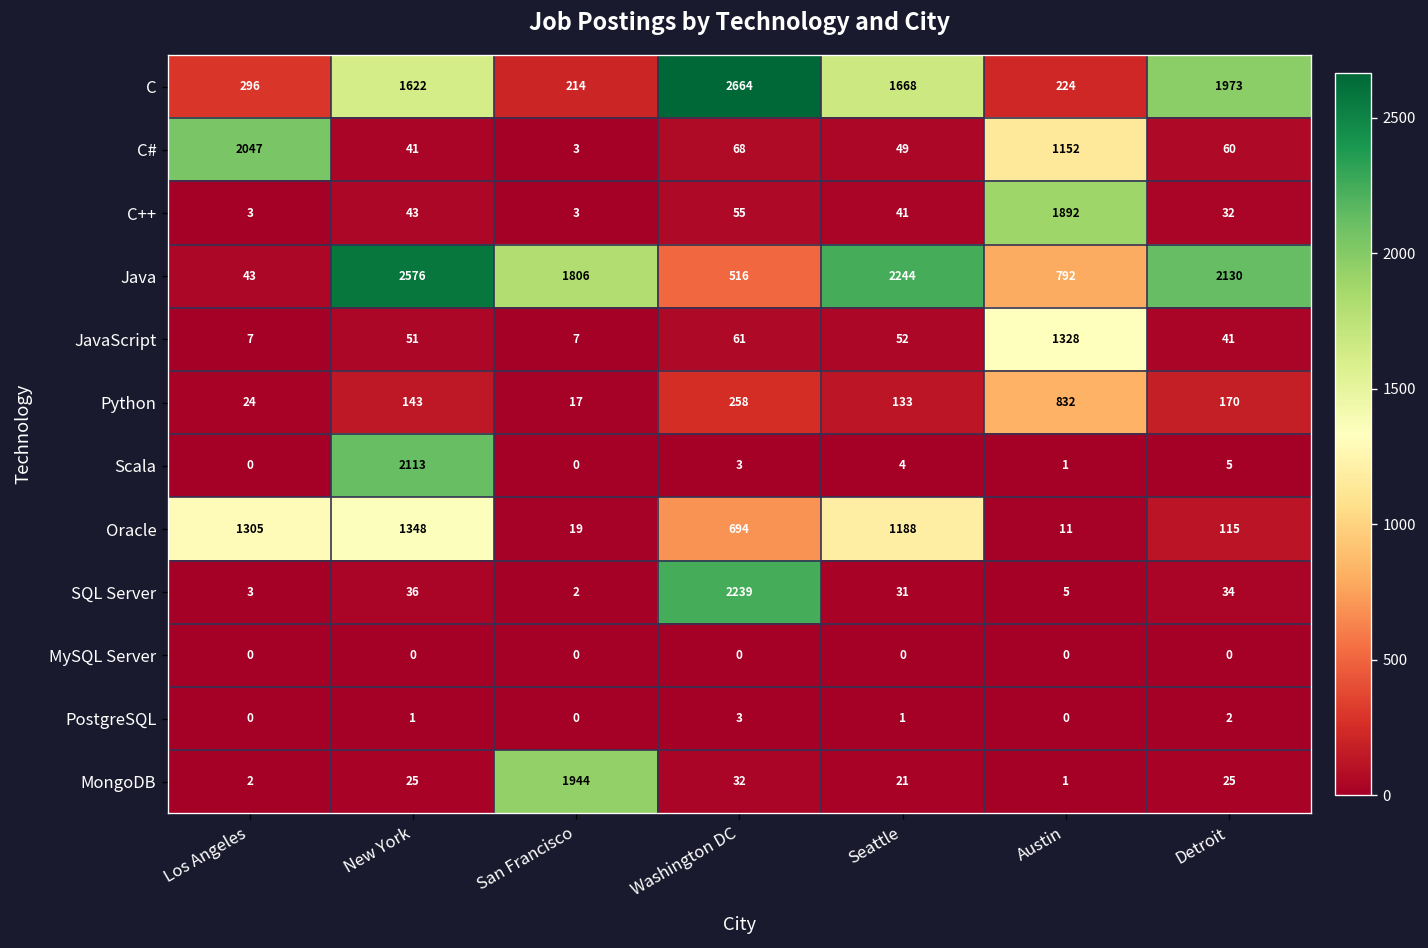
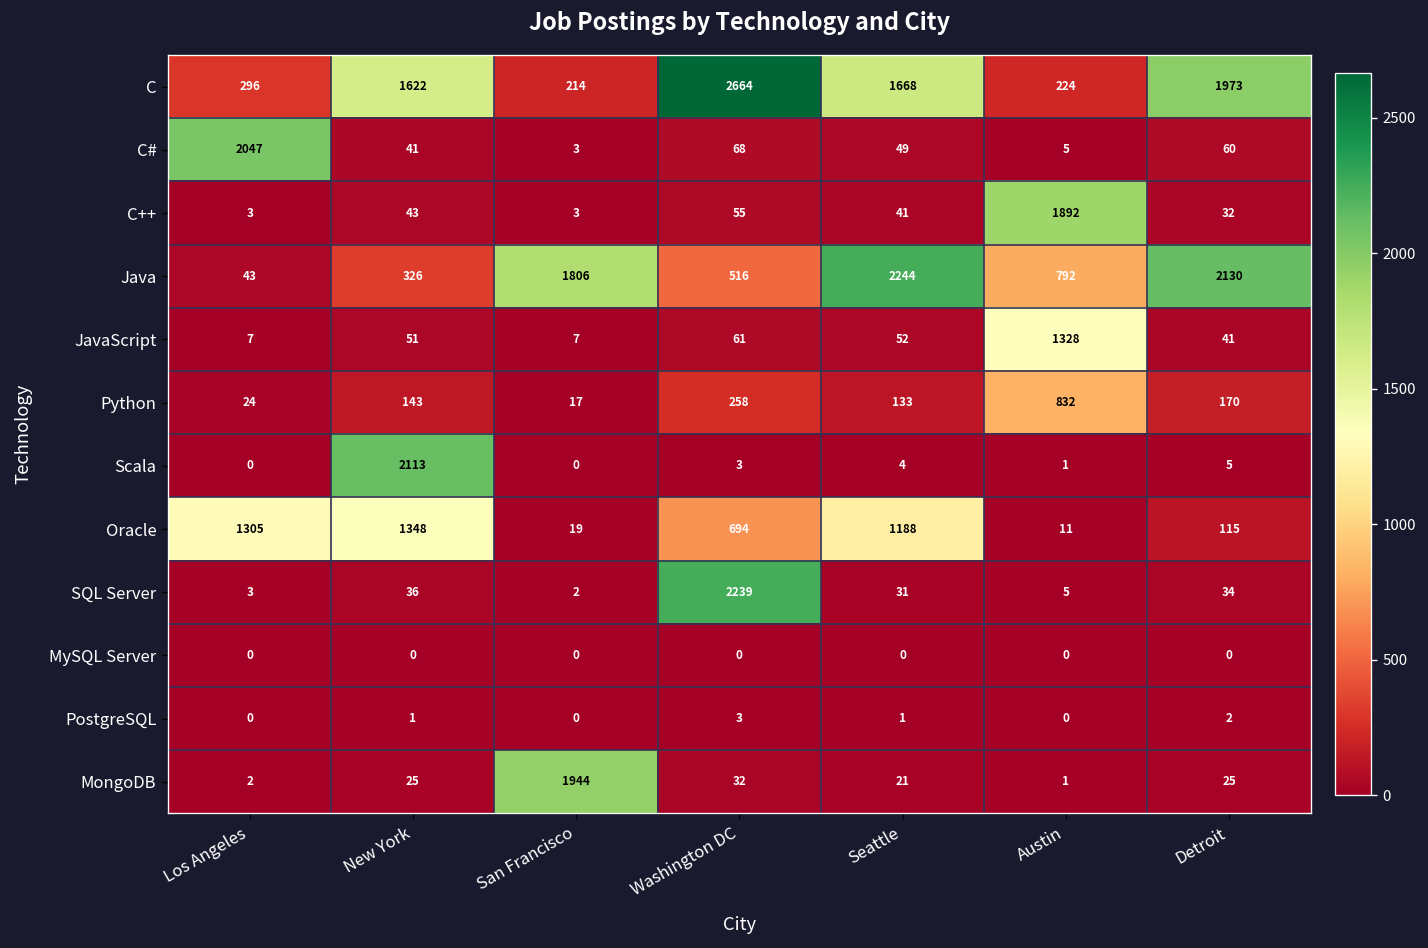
C#, Austin: 1152 -> 5
Java, New York: 2576 -> 326
